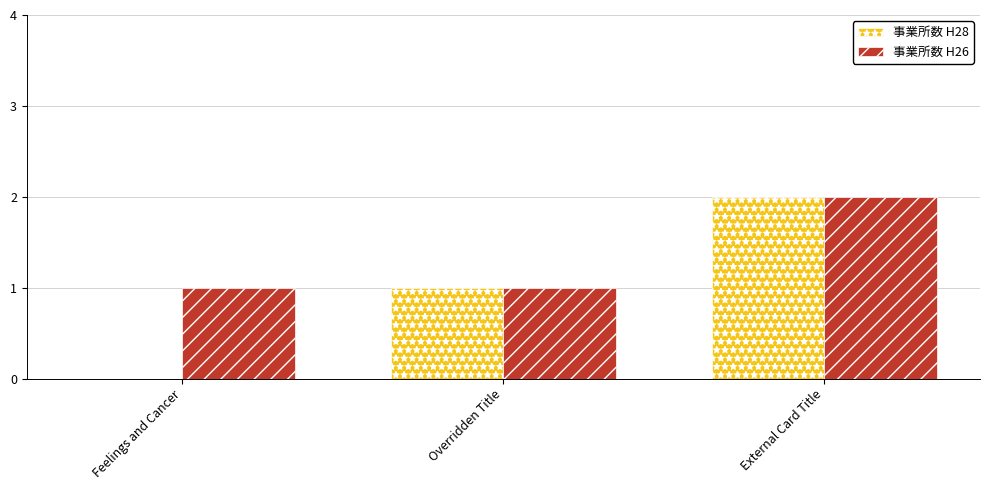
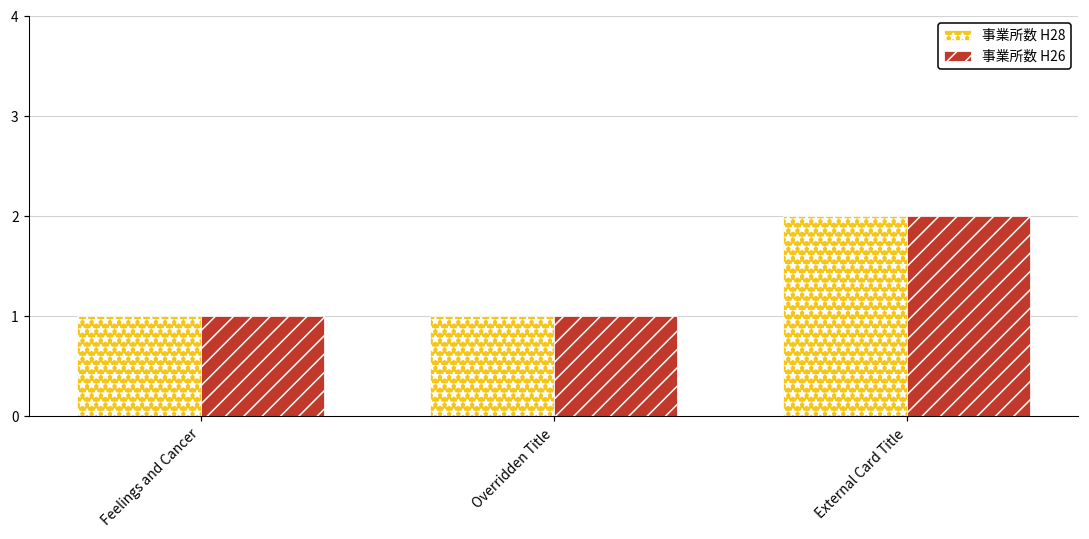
事業所数 H28, Feelings and Cancer: 0 -> 1
